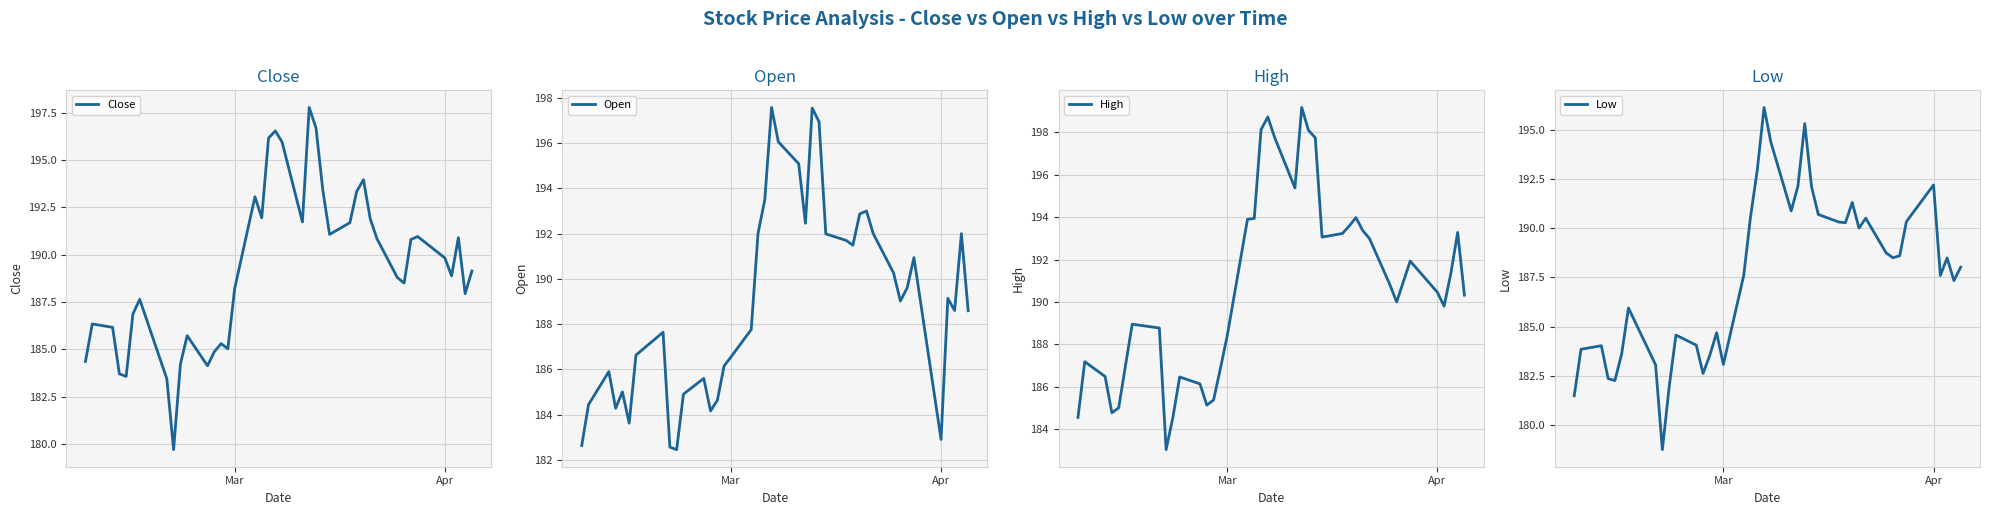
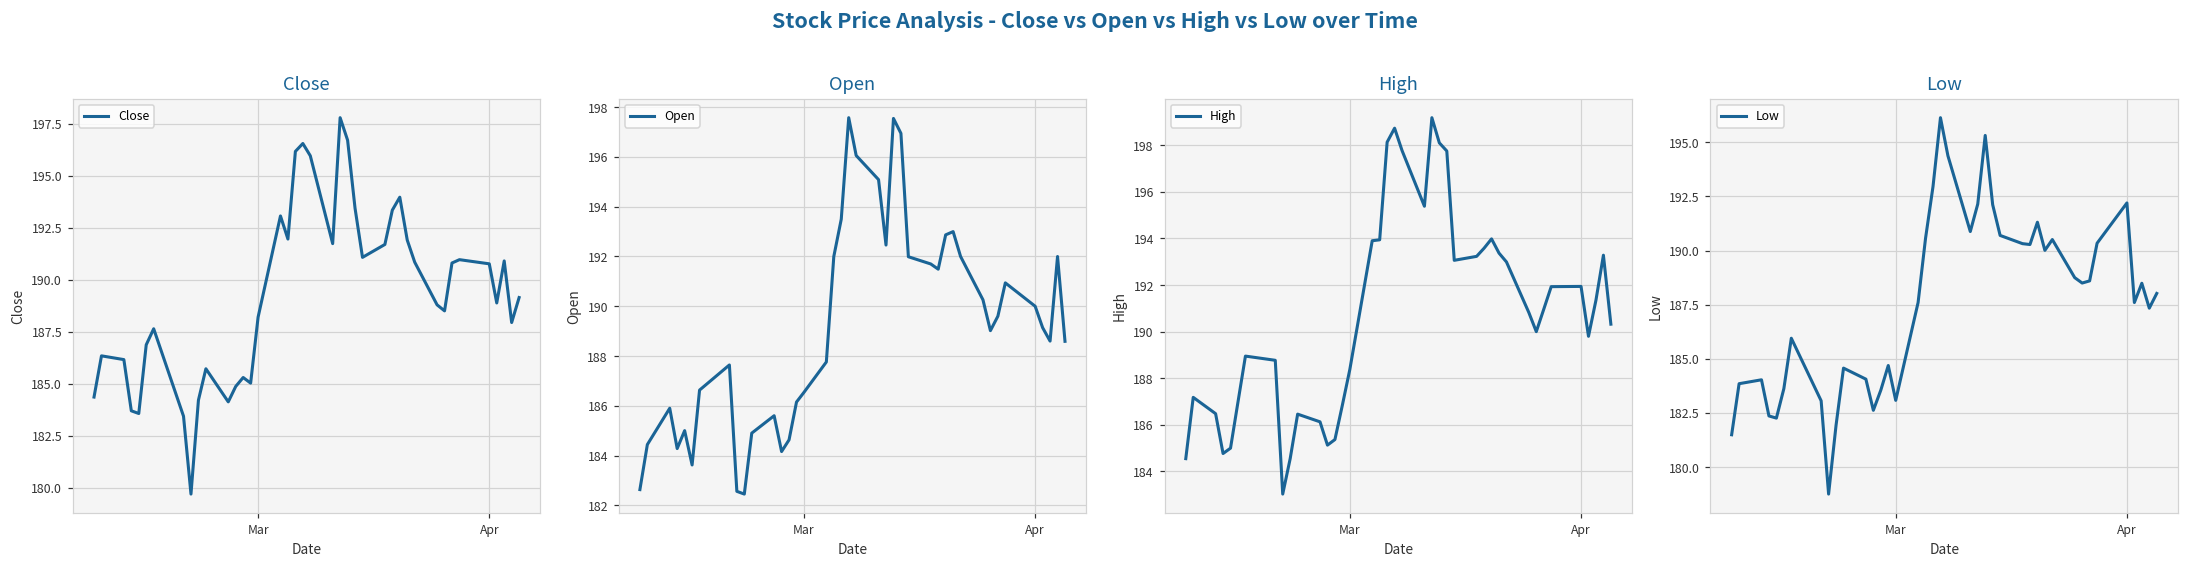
Close, Apr: 189.8 -> 190.8
Open, Apr: 182.9 -> 190.0
High, Apr: 190.5 -> 191.9
